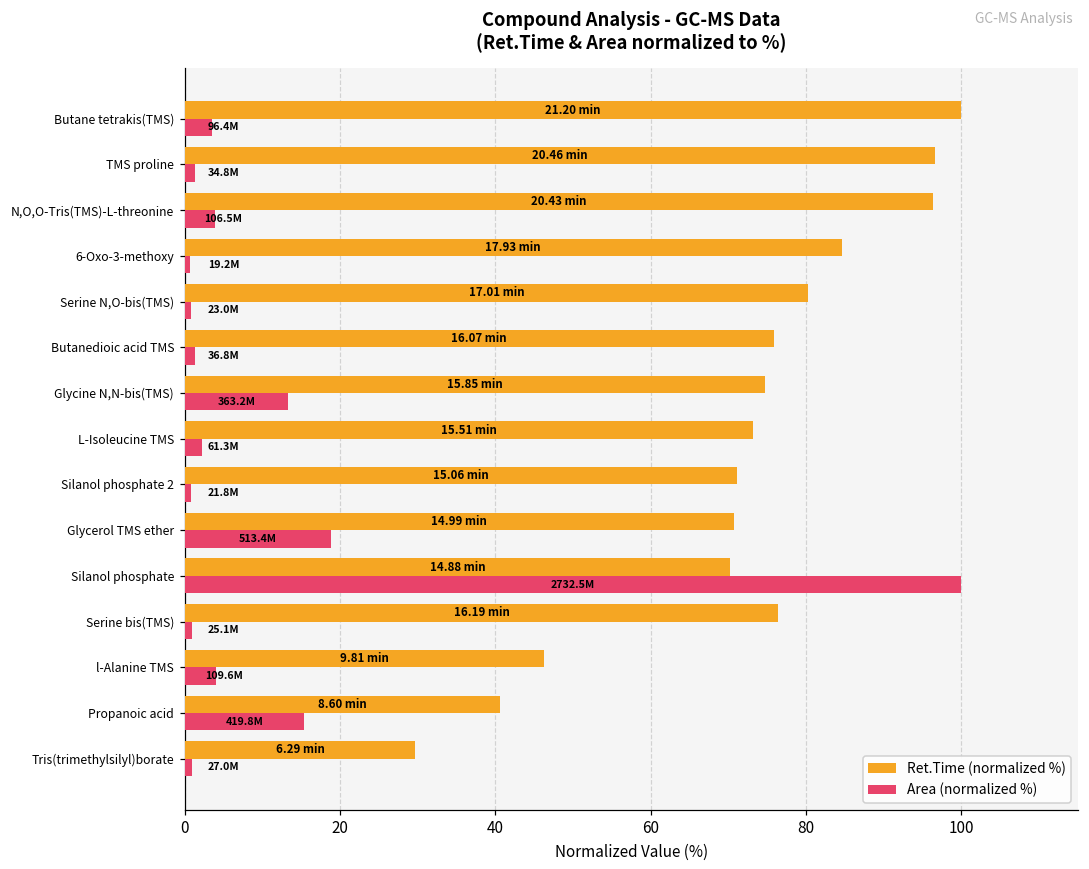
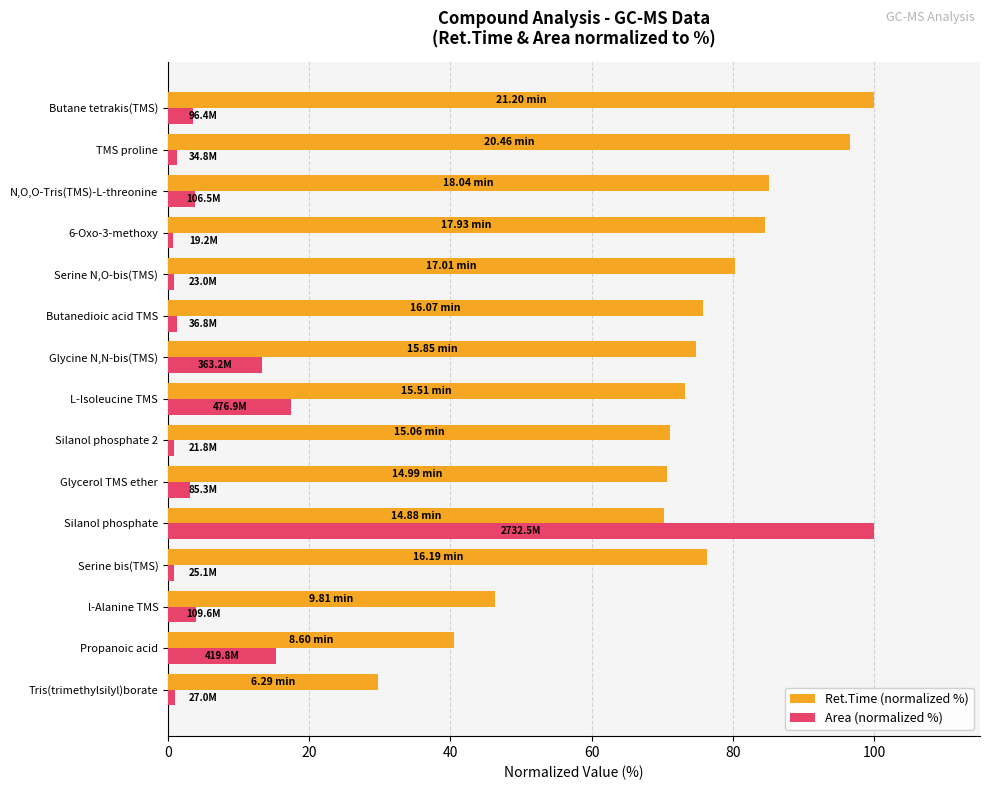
Ret.Time (normalized %), N,O,O-Tris(TMS)-L-threonine: 20.43 -> 18.04
Area (normalized %), L-Isoleucine TMS: 61.3M -> 476.9M
Area (normalized %), Glycerol TMS ether: 513.4M -> 85.3M
